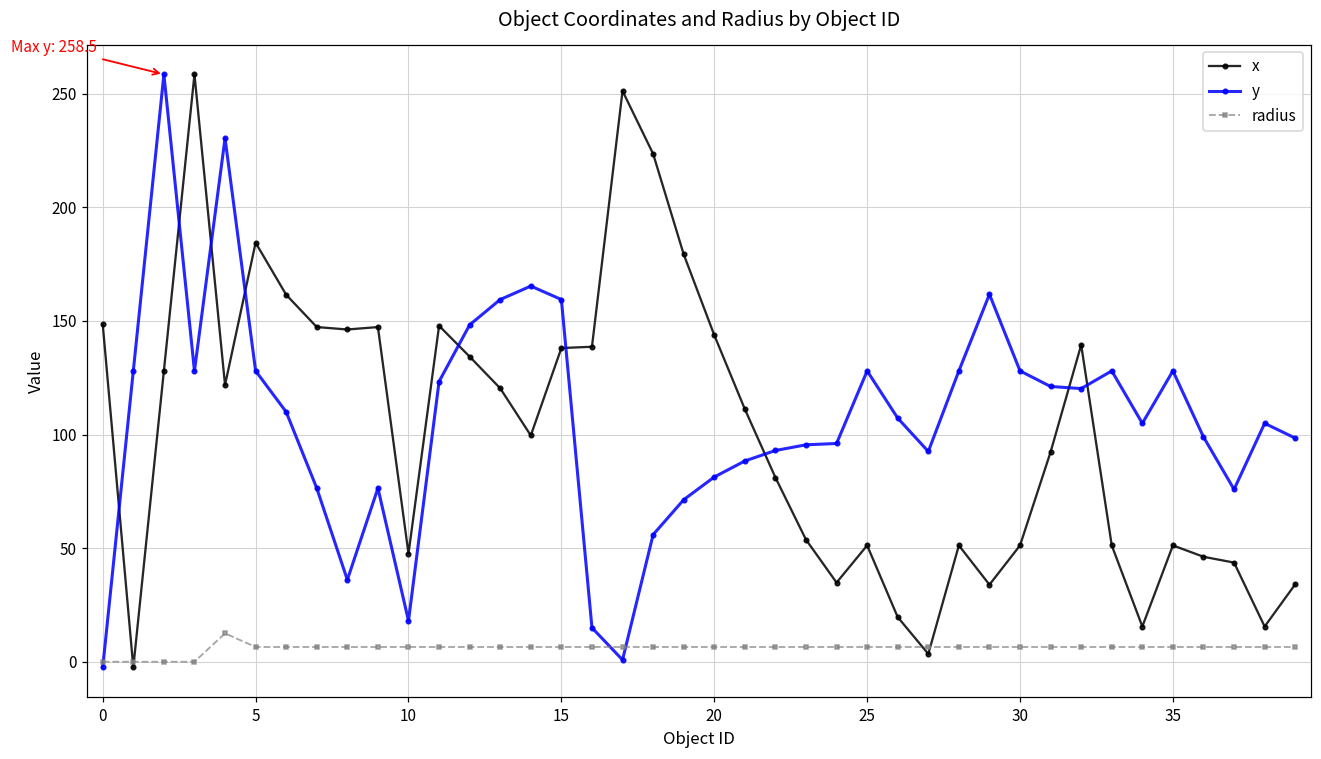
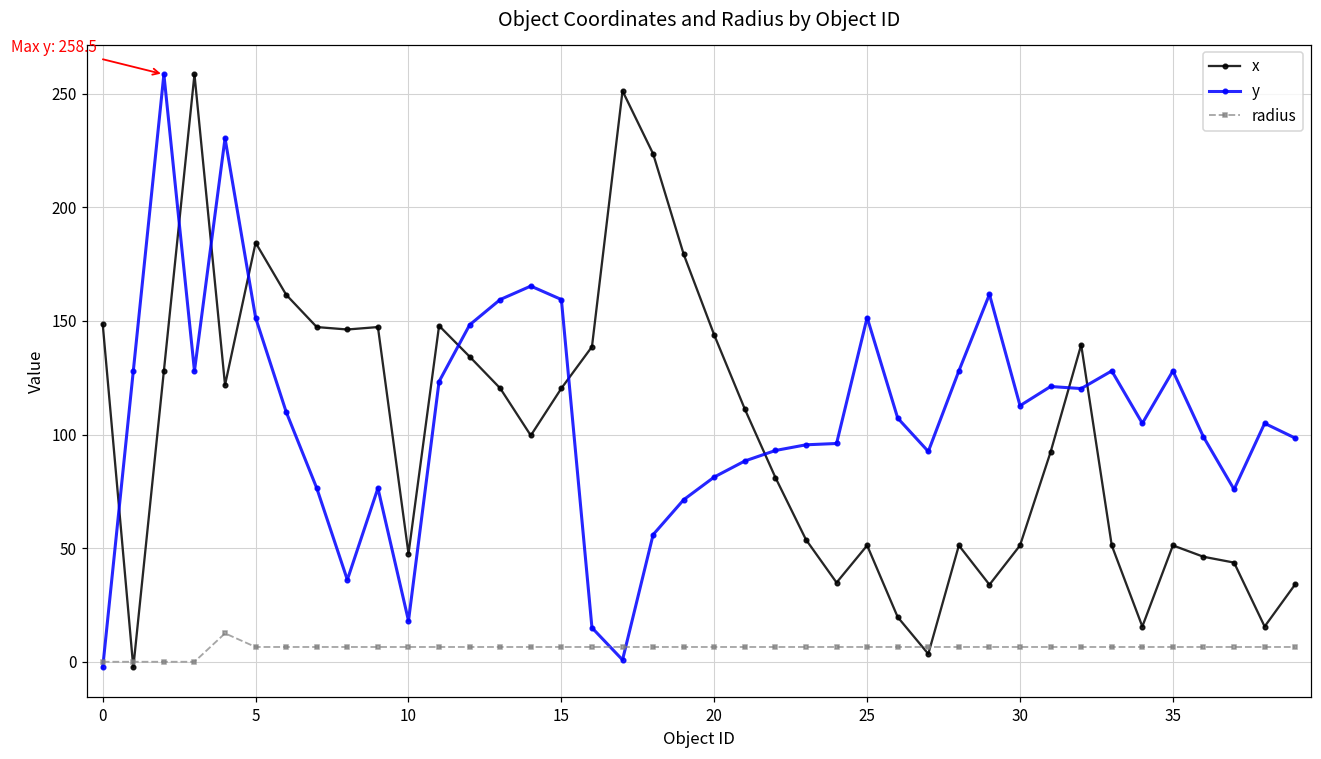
y, 5: 128 -> 151
x, 15: 138 -> 120
y, 25: 128 -> 152
y, 30: 128 -> 113
